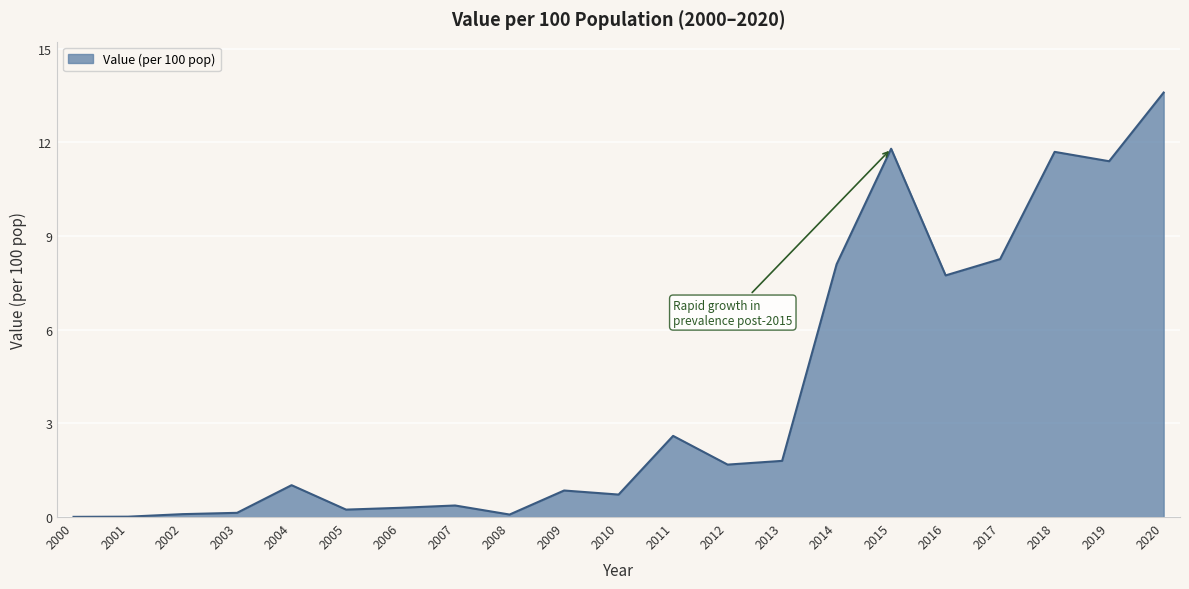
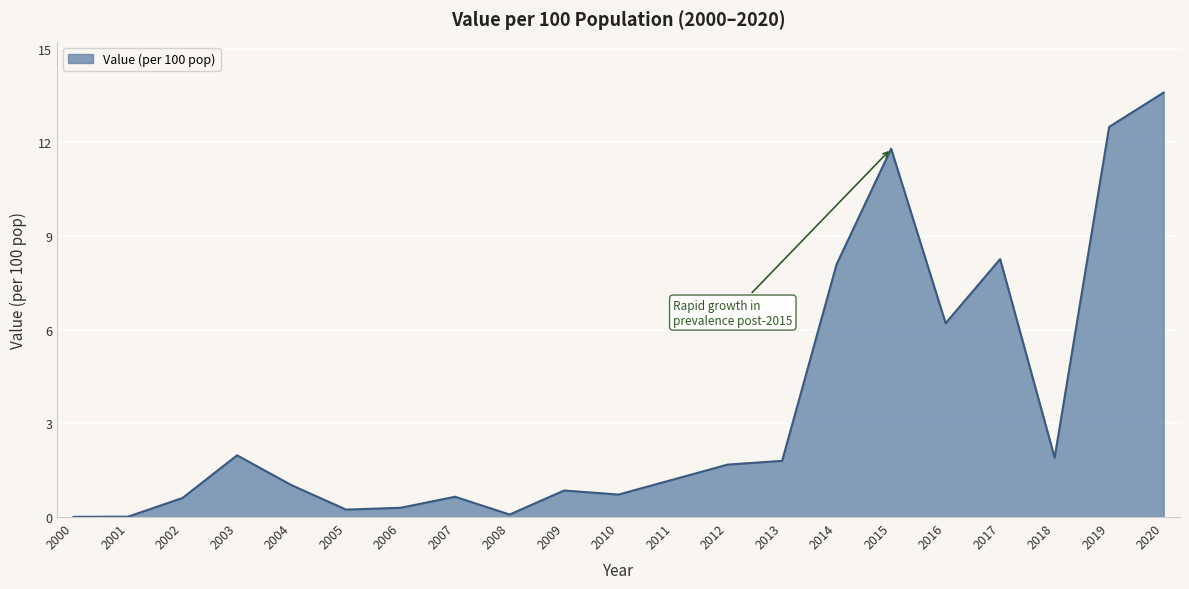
2002: 0.1 -> 0.6
2003: 0.1 -> 2.0
2007: 0.4 -> 0.7
2011: 2.6 -> 1.2
2016: 7.7 -> 6.2
2018: 11.7 -> 1.9
2019: 11.4 -> 12.5
